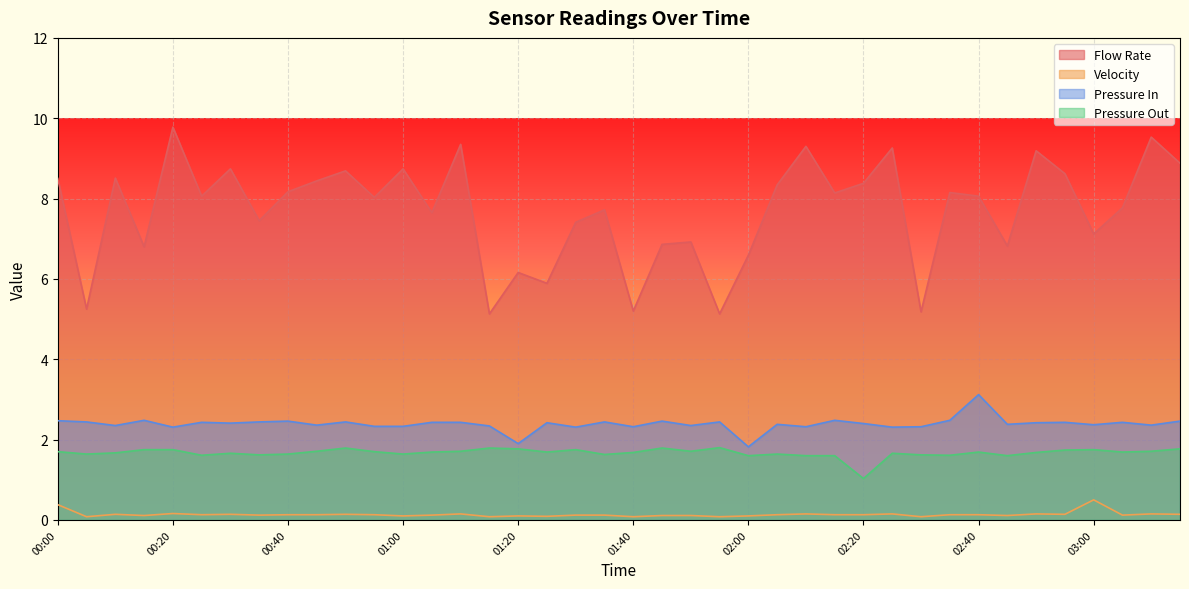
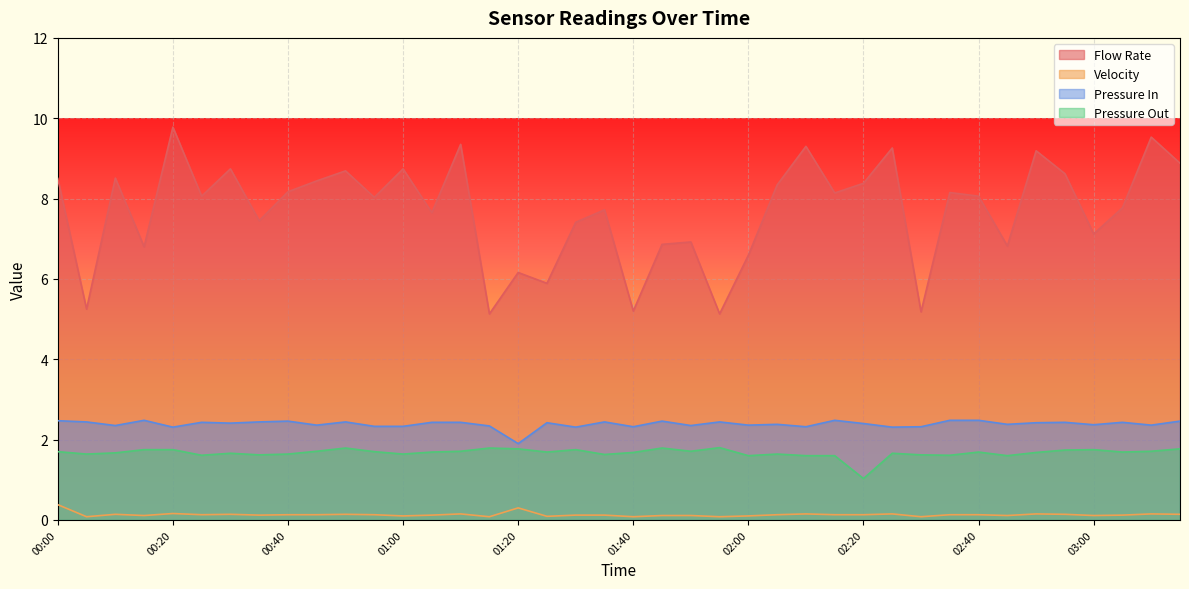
Velocity, 01:20: 0.1 -> 0.3
Pressure In, 02:00: 1.8 -> 2.4
Pressure In, 02:40: 3.1 -> 2.5
Velocity, 03:00: 0.5 -> 0.1
